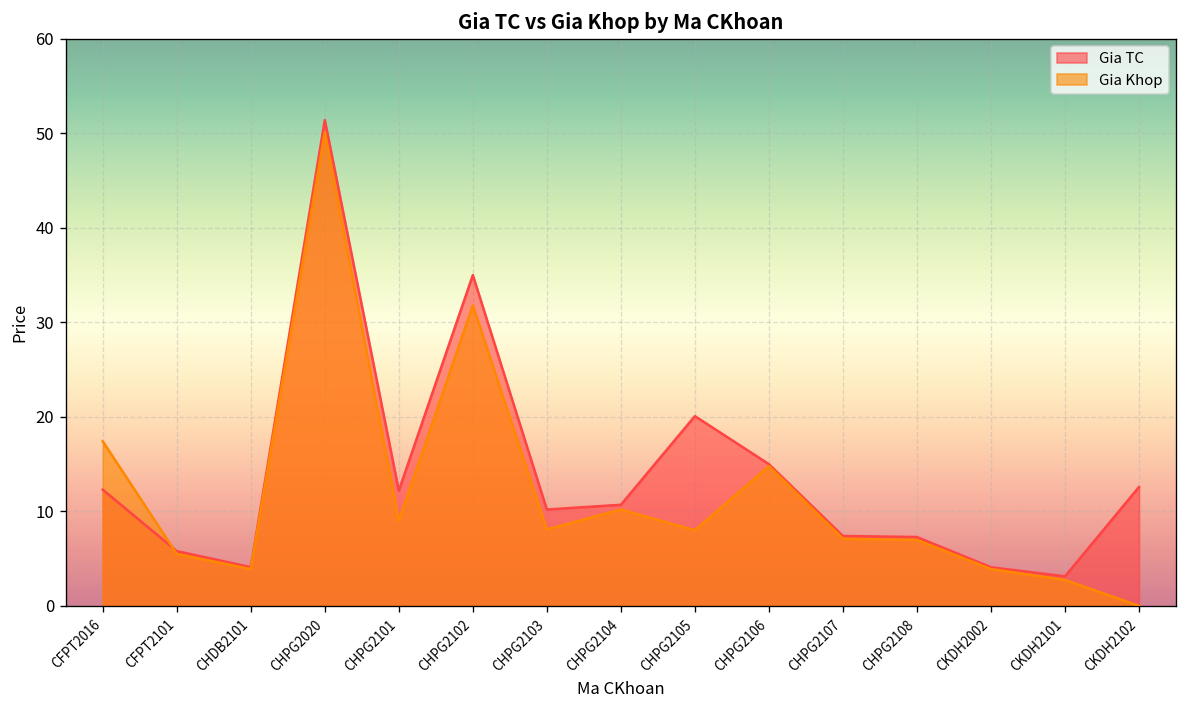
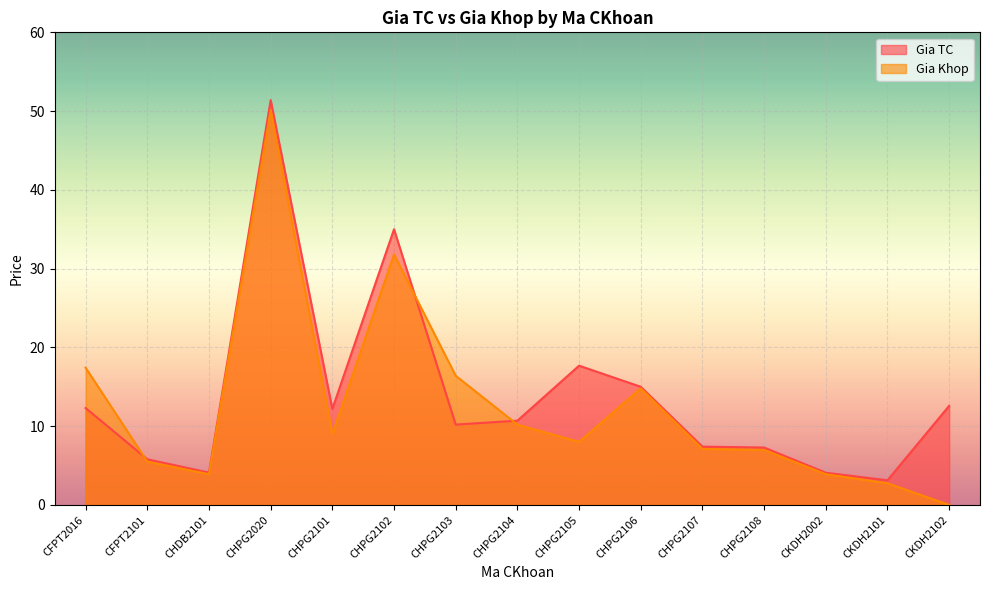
Gia Khop, CHPG2103: 8 -> 16
Gia TC, CHPG2105: 20 -> 18
